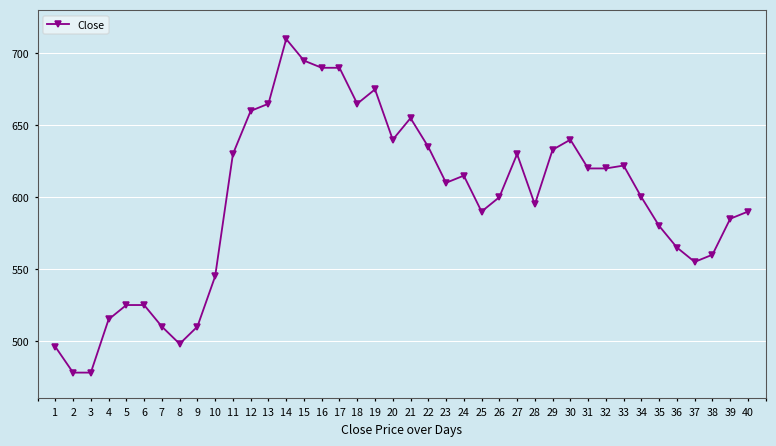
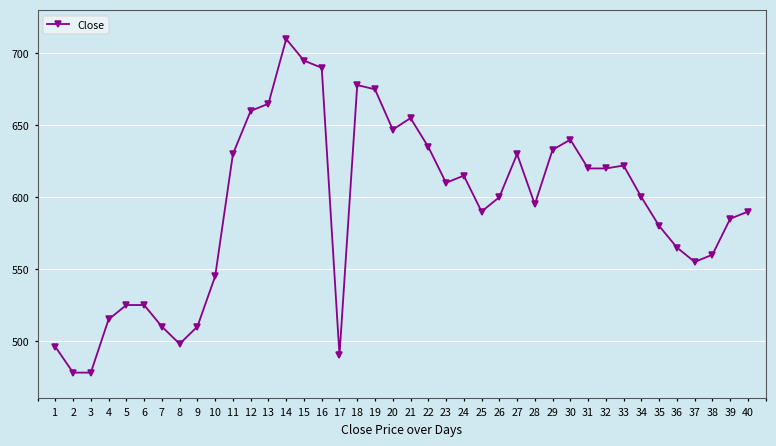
17: 690 -> 490
18: 665 -> 678
20: 640 -> 647
